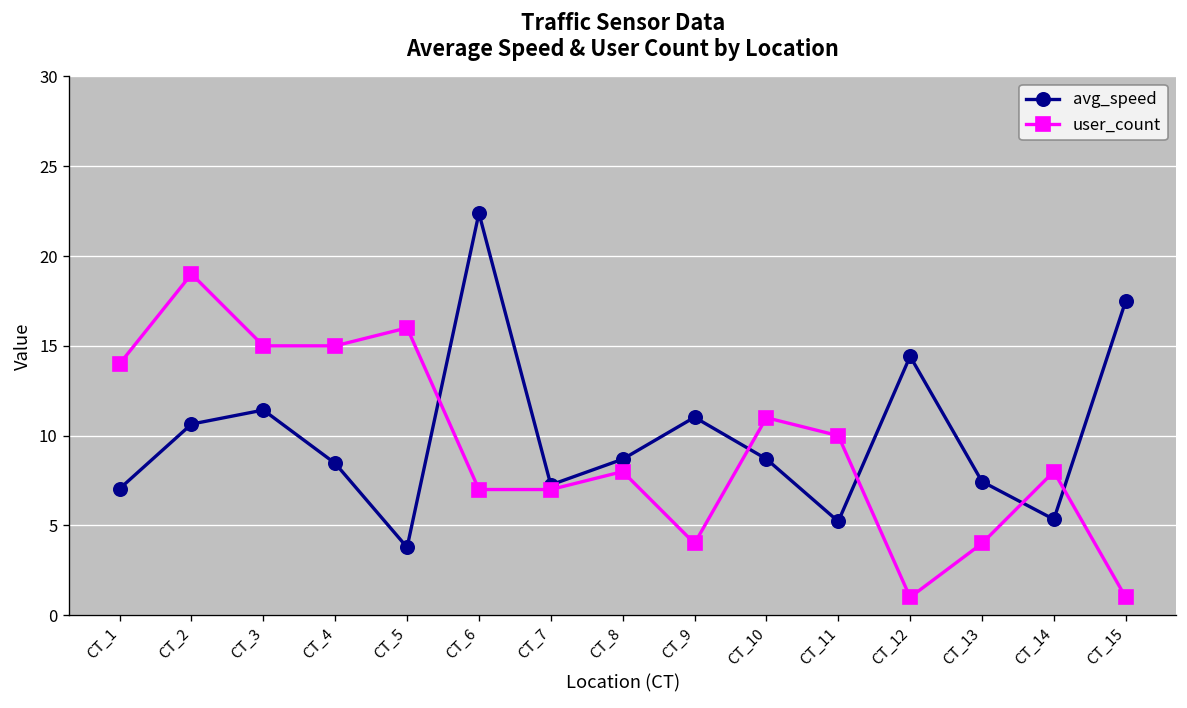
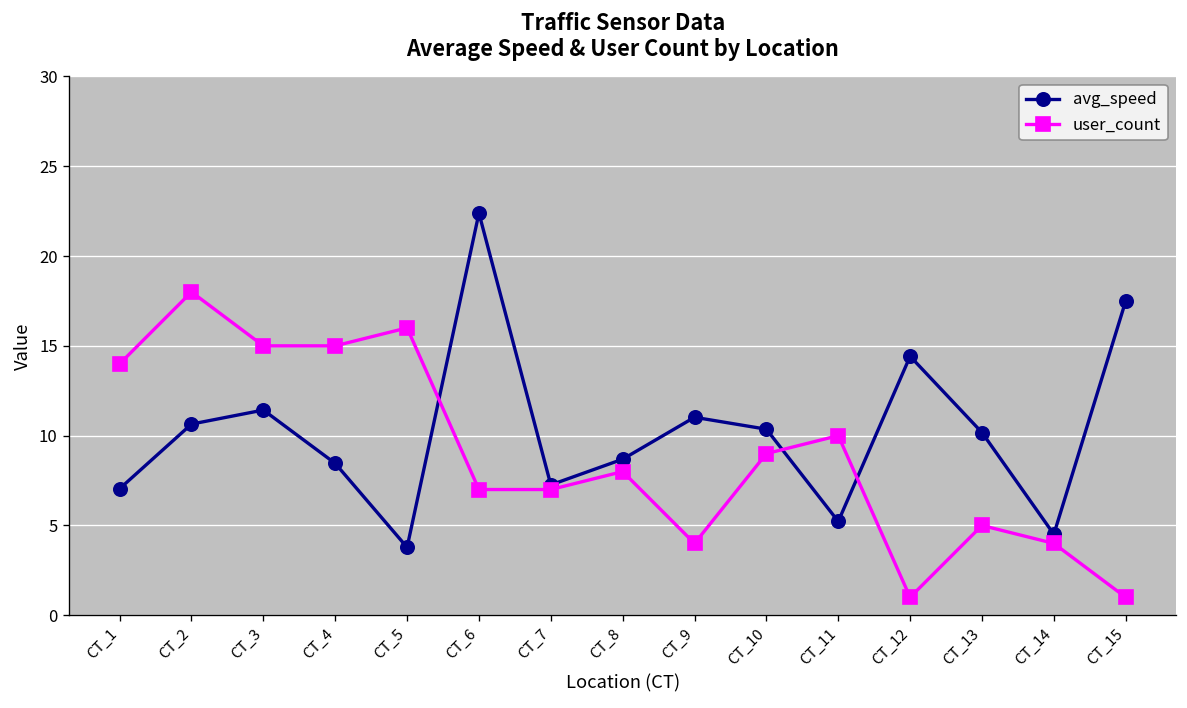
user_count, CT_2: 19 -> 18
avg_speed, CT_10: 8.7 -> 10.4
user_count, CT_10: 11 -> 9
avg_speed, CT_13: 7.4 -> 10.2
user_count, CT_13: 4 -> 5
avg_speed, CT_14: 5.3 -> 4.5
user_count, CT_14: 8 -> 4
